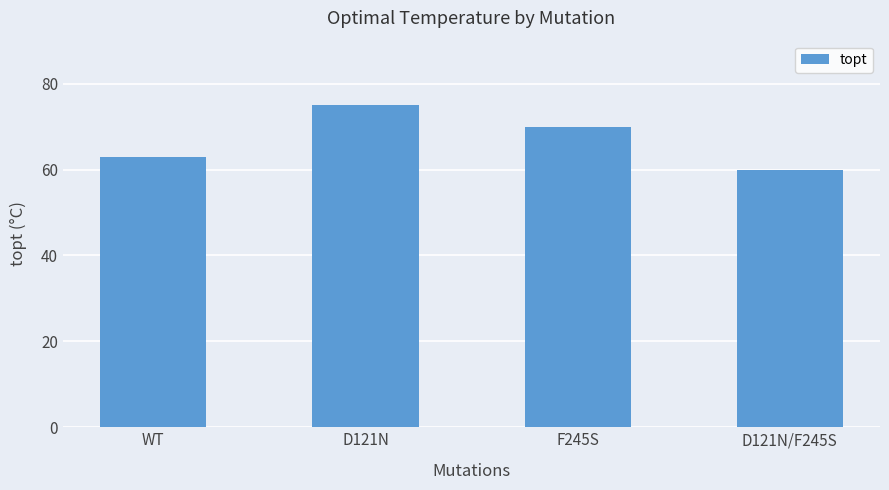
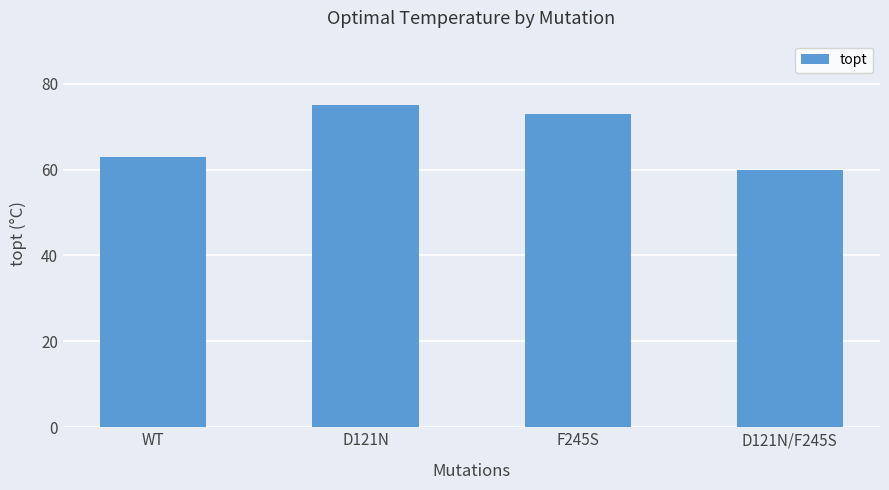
F245S: 70 -> 73
